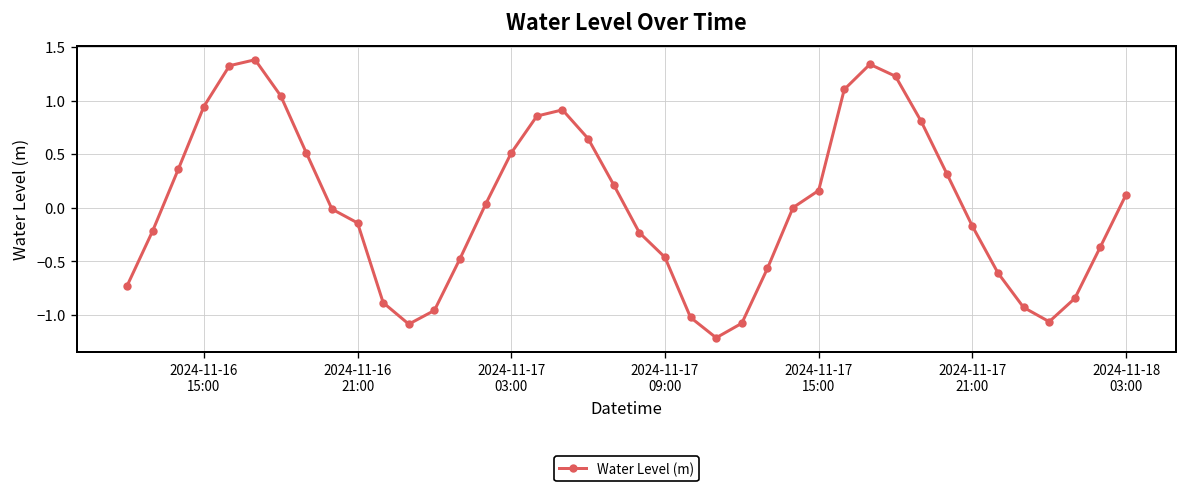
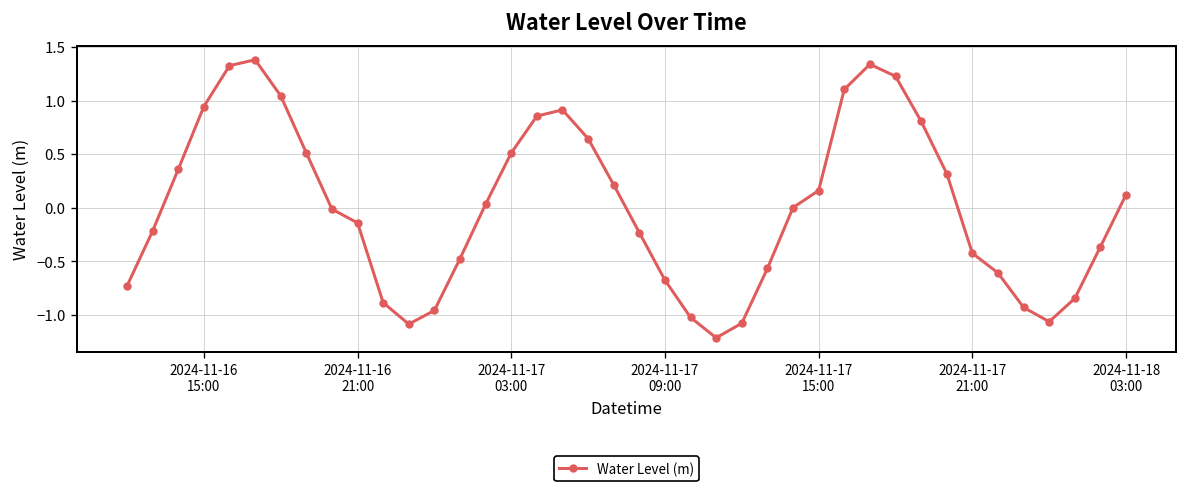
2024-11-17 09:00: -0.5 -> -0.7
2024-11-17 21:00: -0.2 -> -0.4
